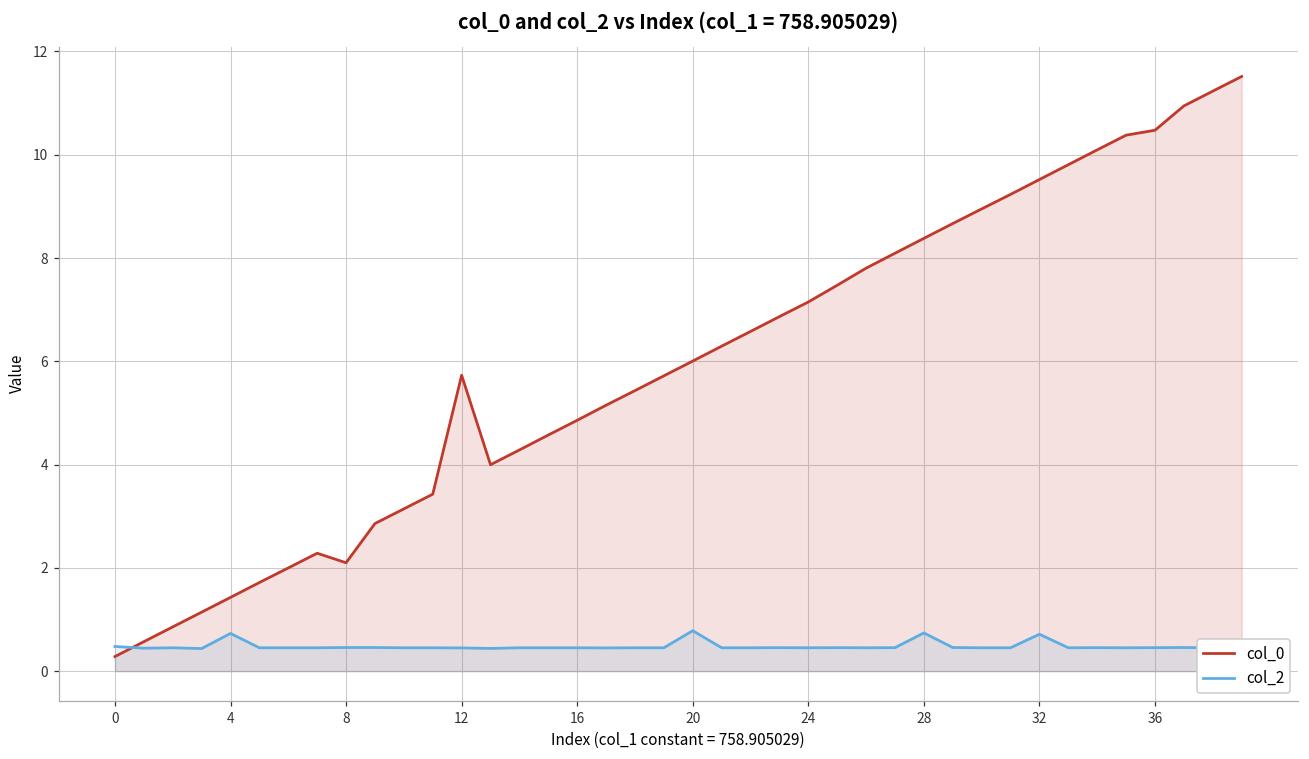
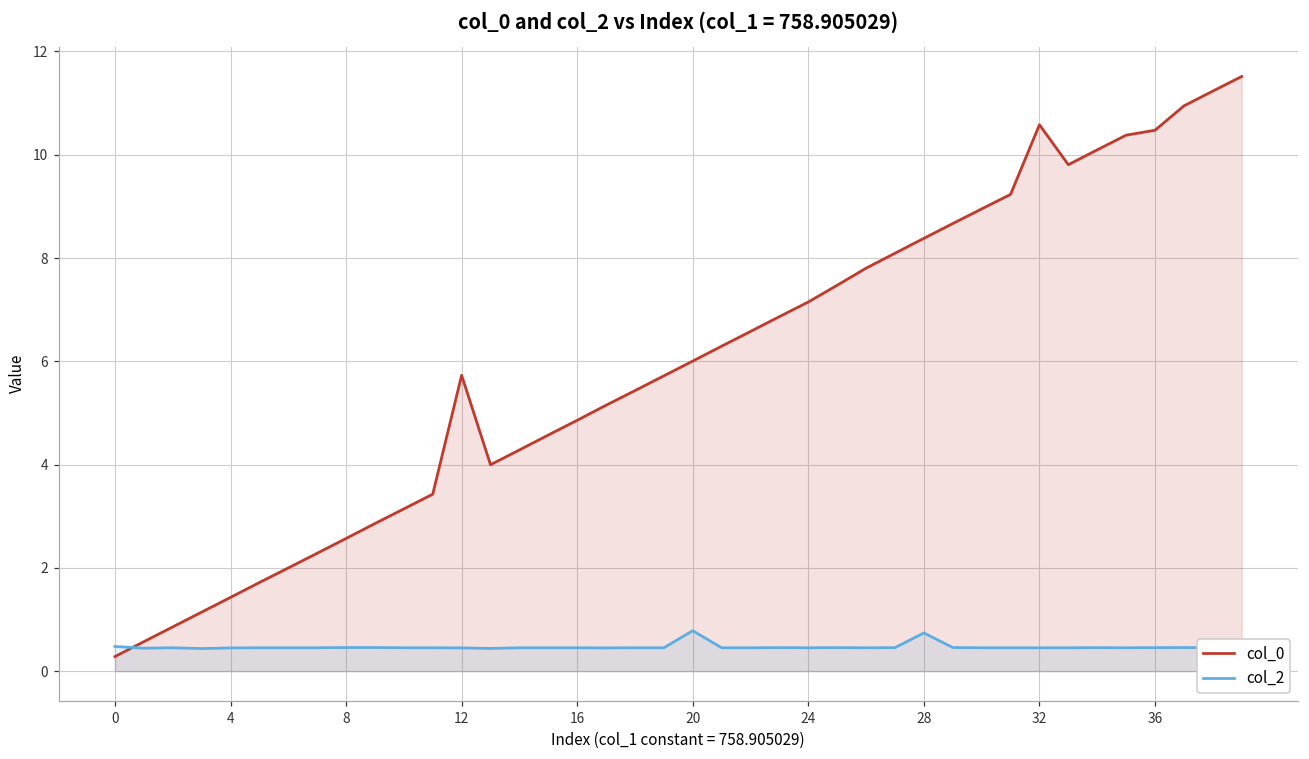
col_2, 4: 0.7 -> 0.5
col_0, 8: 2.1 -> 2.6
col_0, 32: 9.5 -> 10.6
col_2, 32: 0.7 -> 0.5
